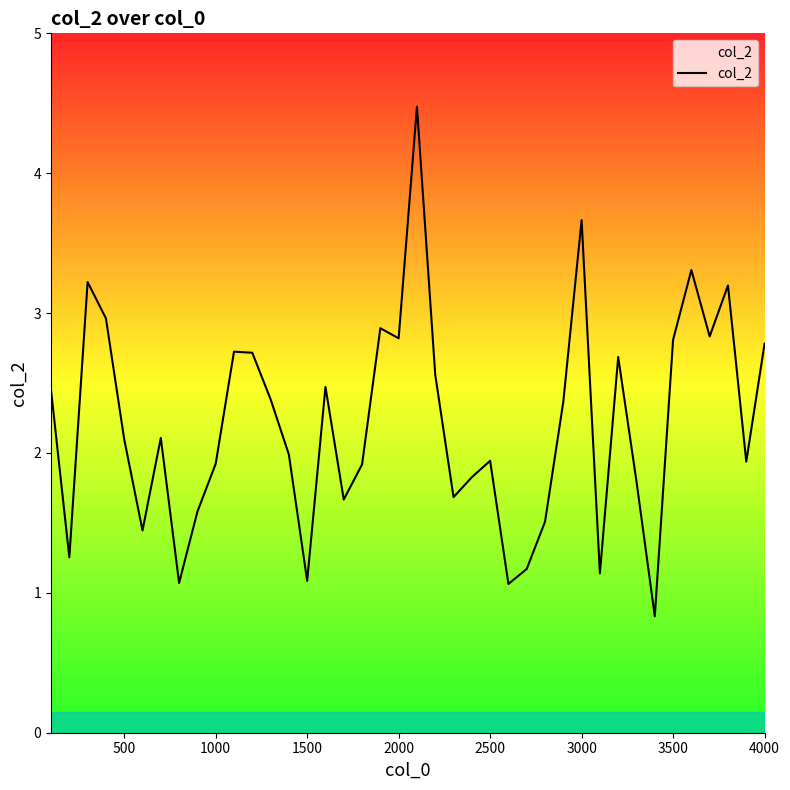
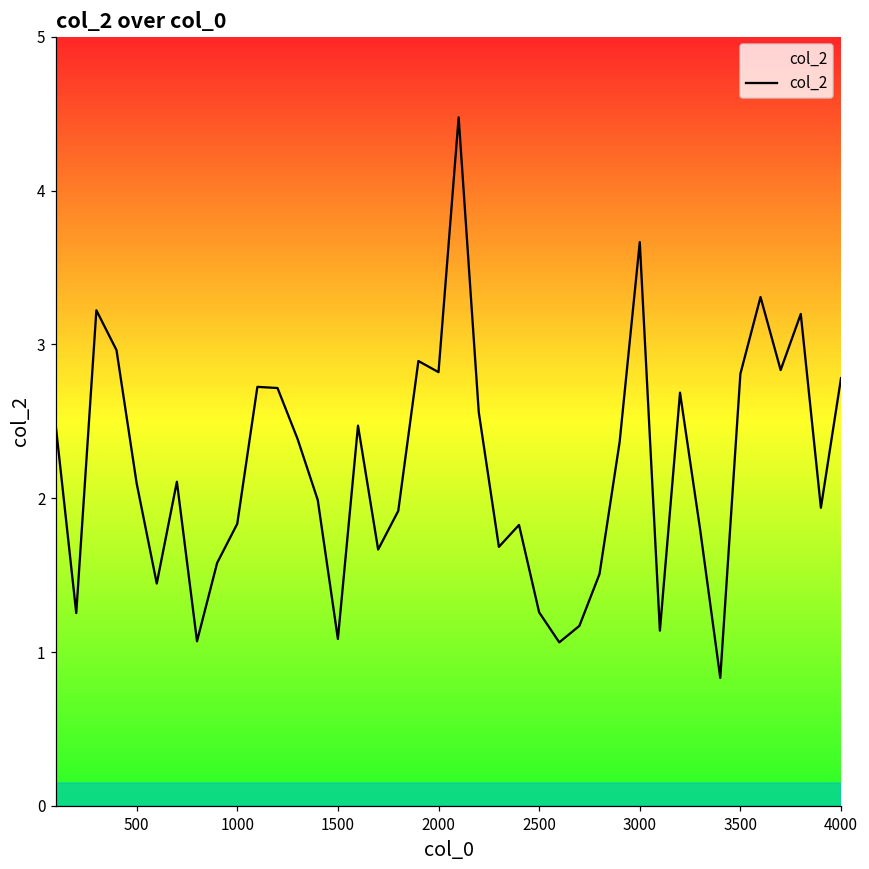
1000: 1.92 -> 1.83
2500: 1.94 -> 1.26
